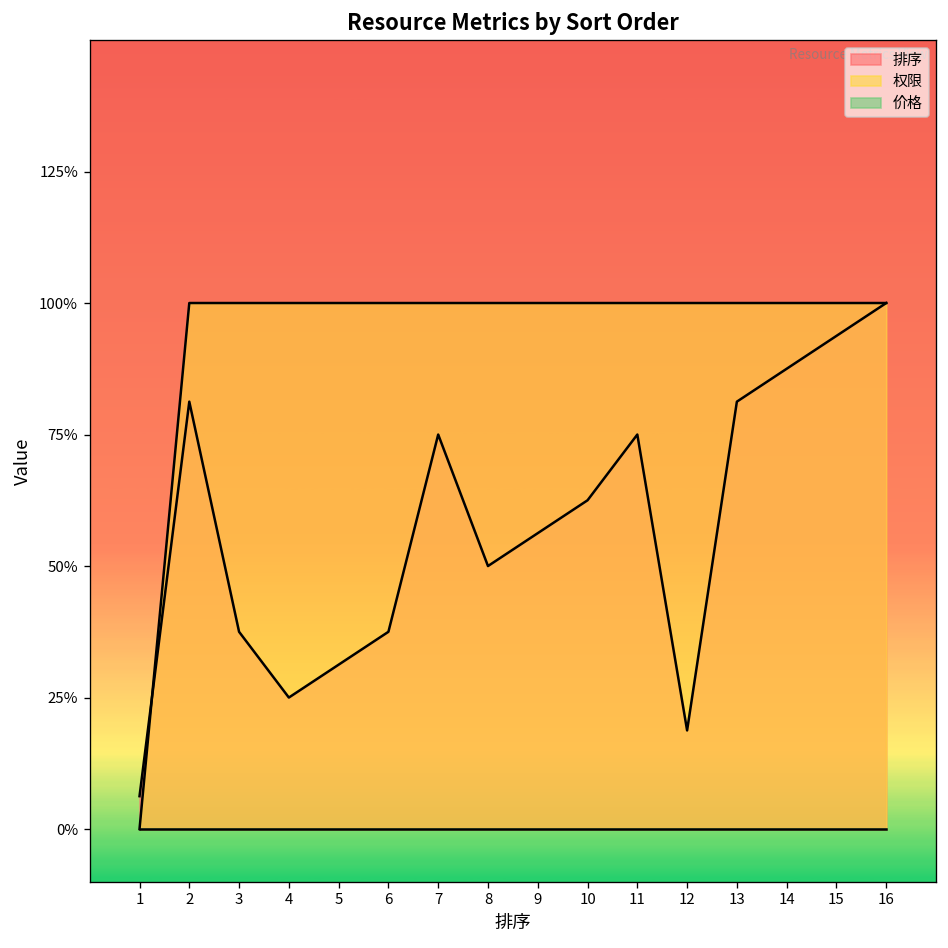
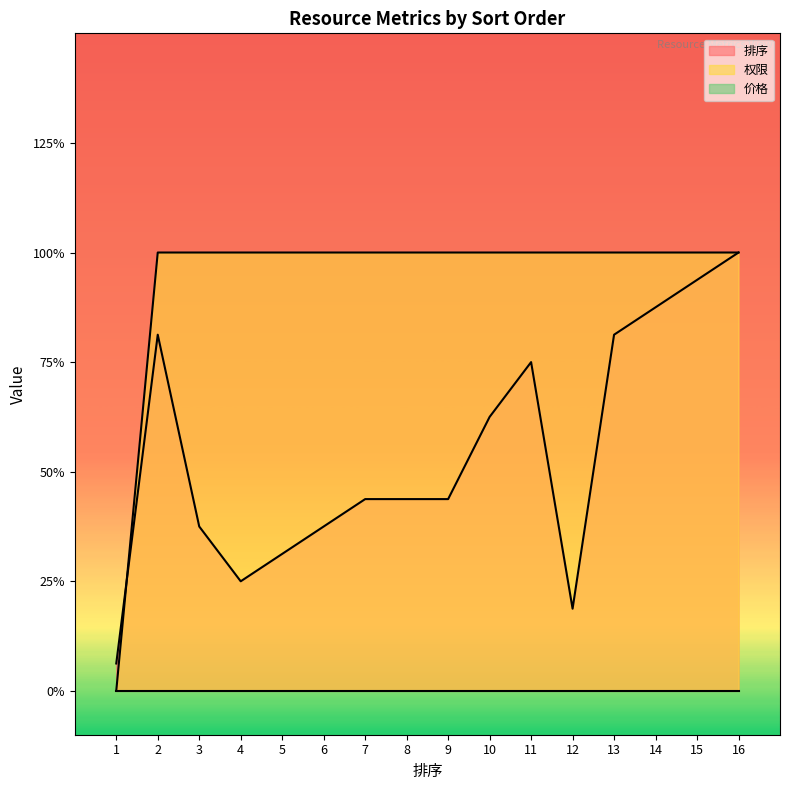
排序, 7: 75% -> 44%
排序, 8: 50% -> 44%
排序, 9: 56% -> 44%
